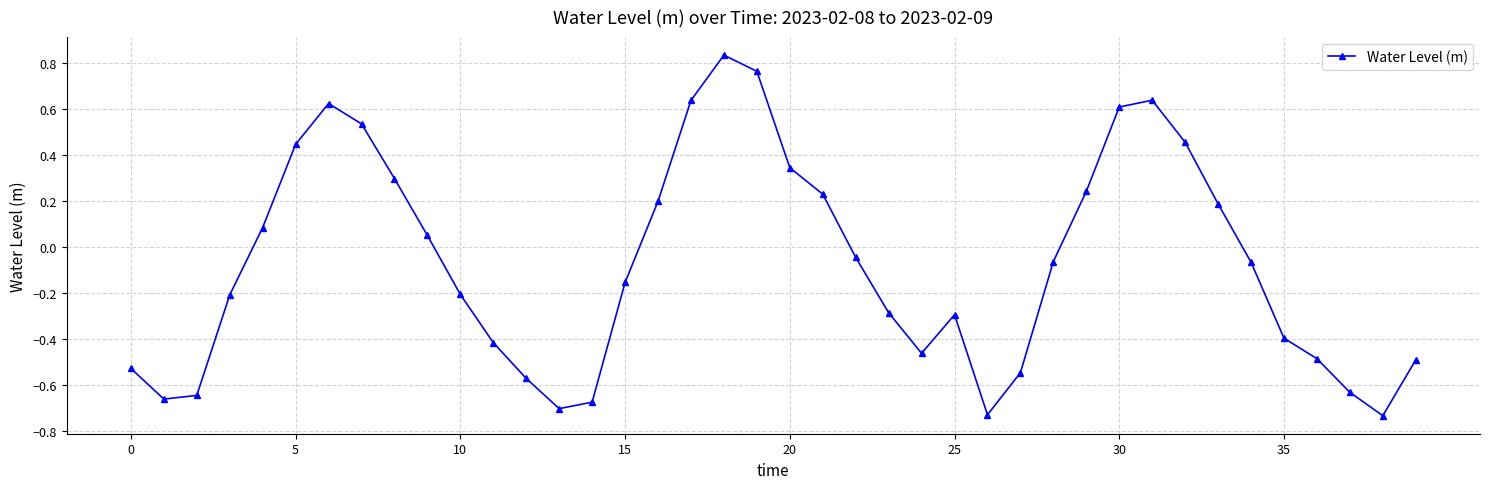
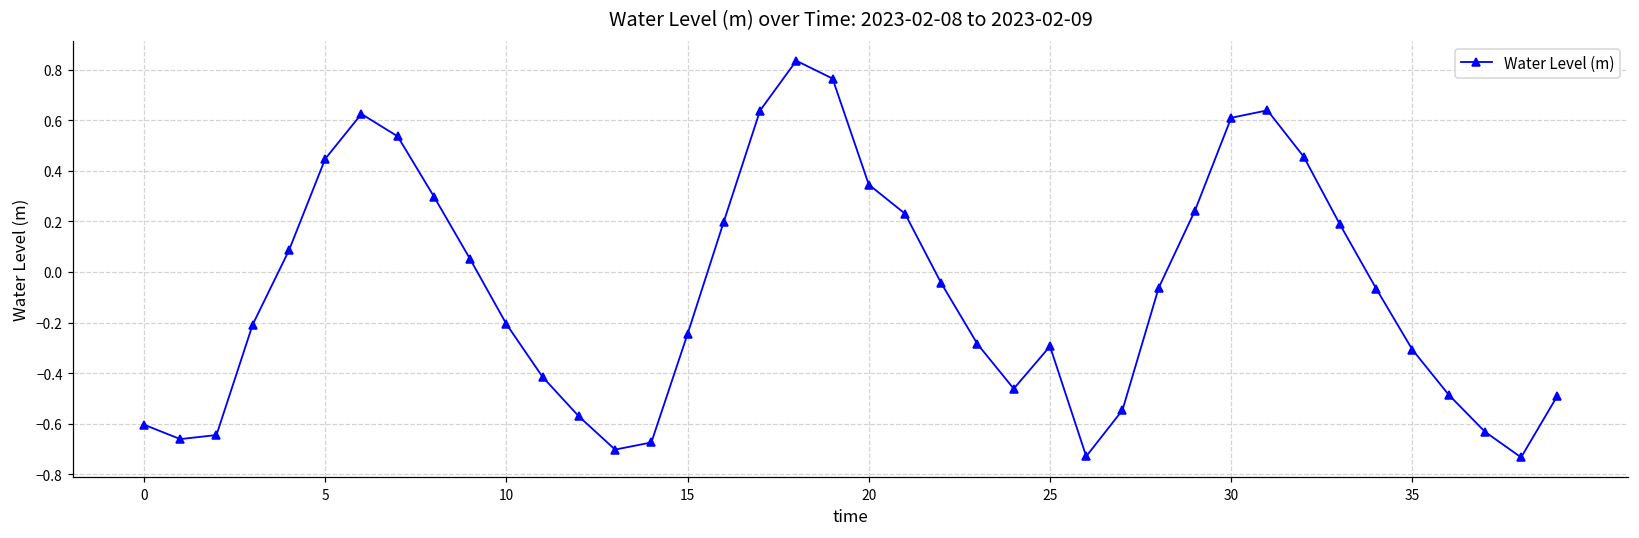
0: -0.53 -> -0.60
15: -0.15 -> -0.25
35: -0.40 -> -0.31
